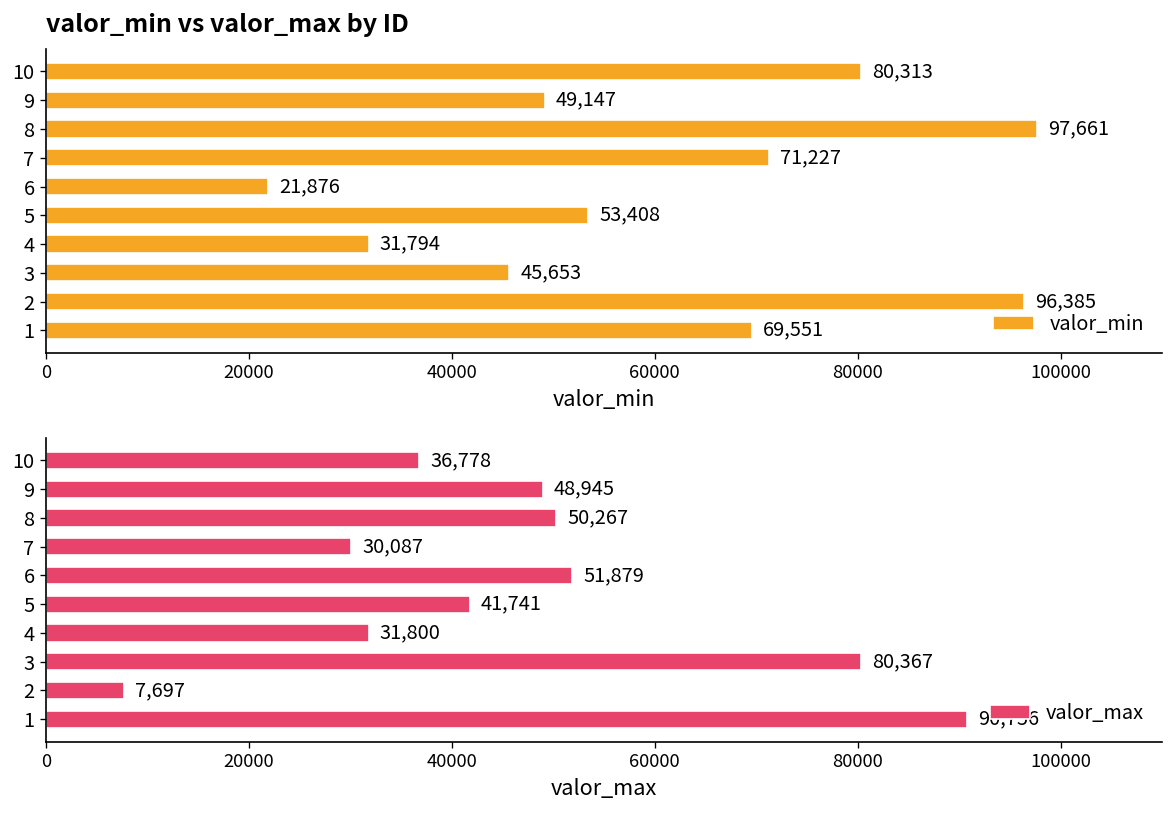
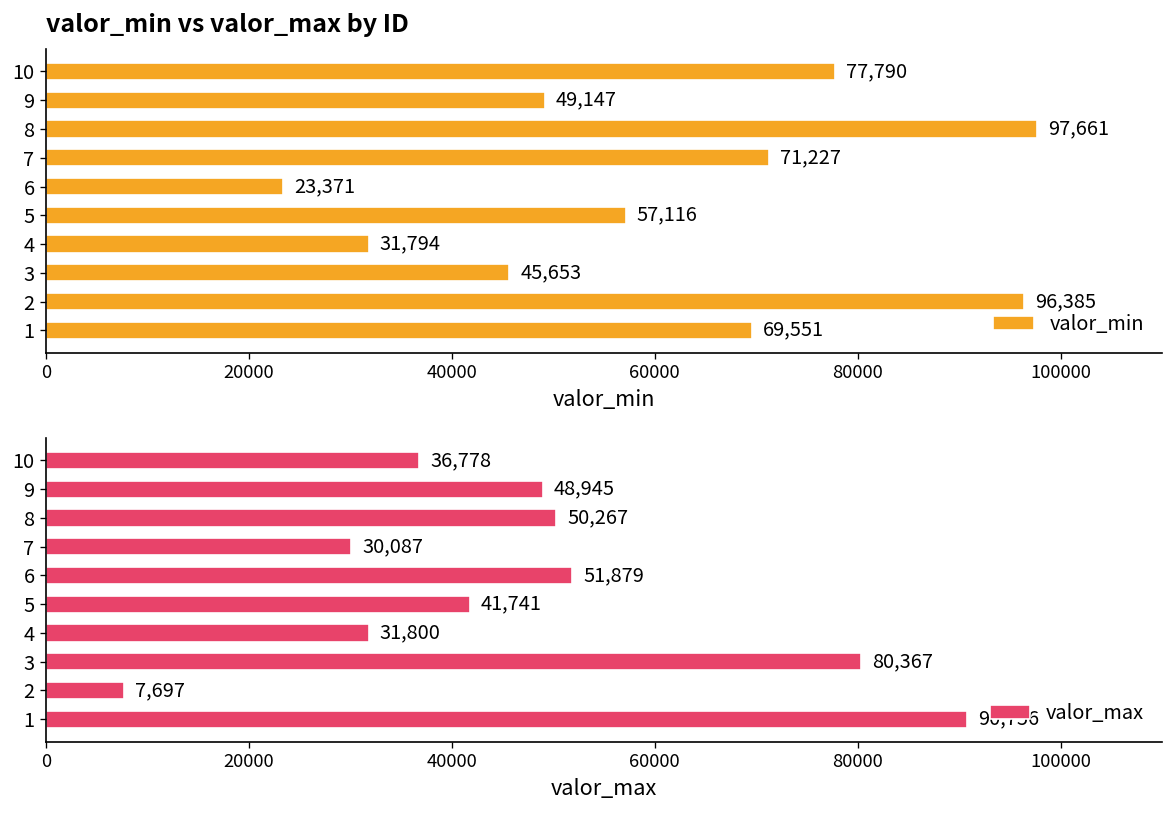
valor_min vs valor_max by ID, 10: 80,313 -> 77,790
valor_min vs valor_max by ID, 6: 21,876 -> 23,371
valor_min vs valor_max by ID, 5: 53,408 -> 57,116
